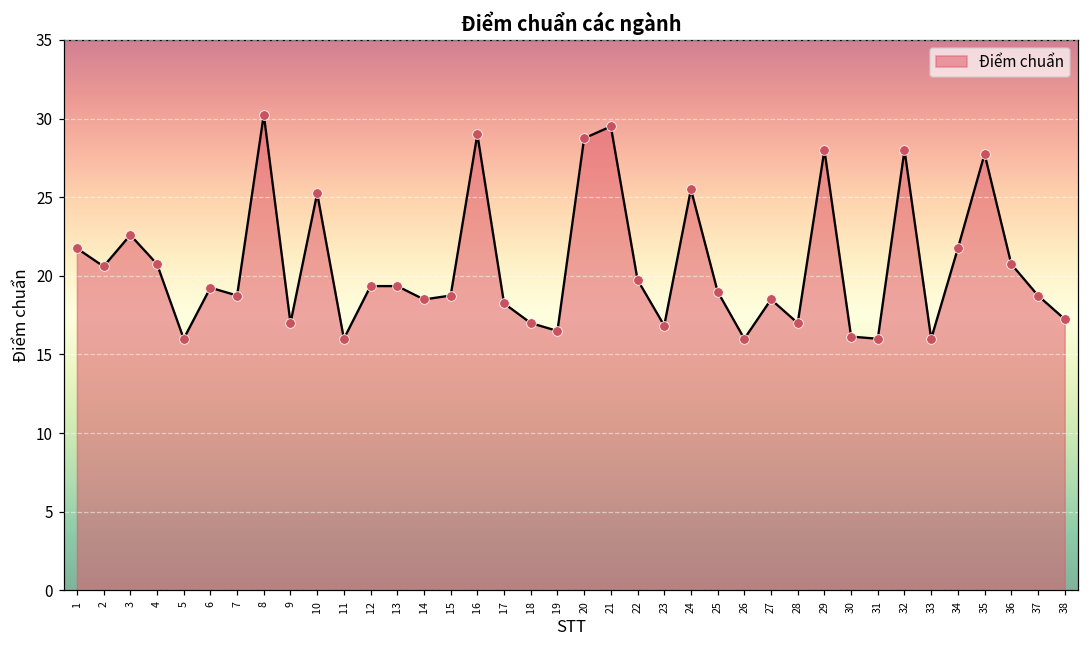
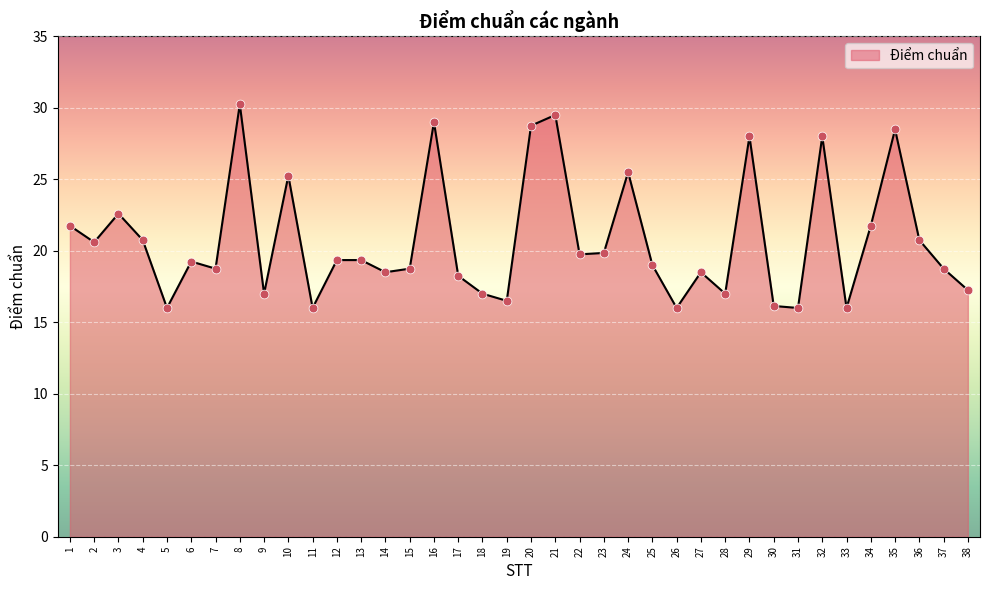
23: 16.8 -> 19.9
35: 27.8 -> 28.5
